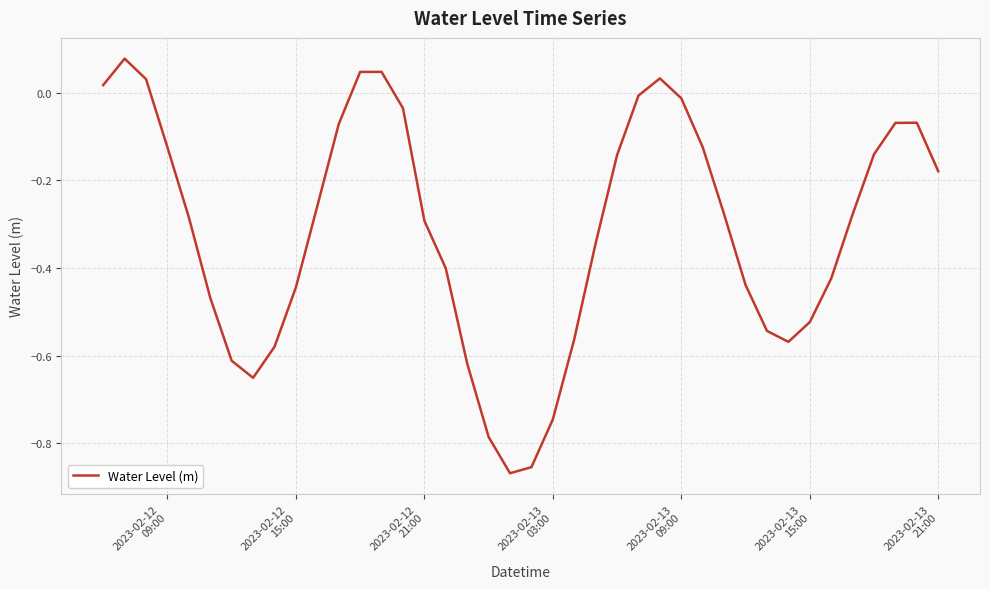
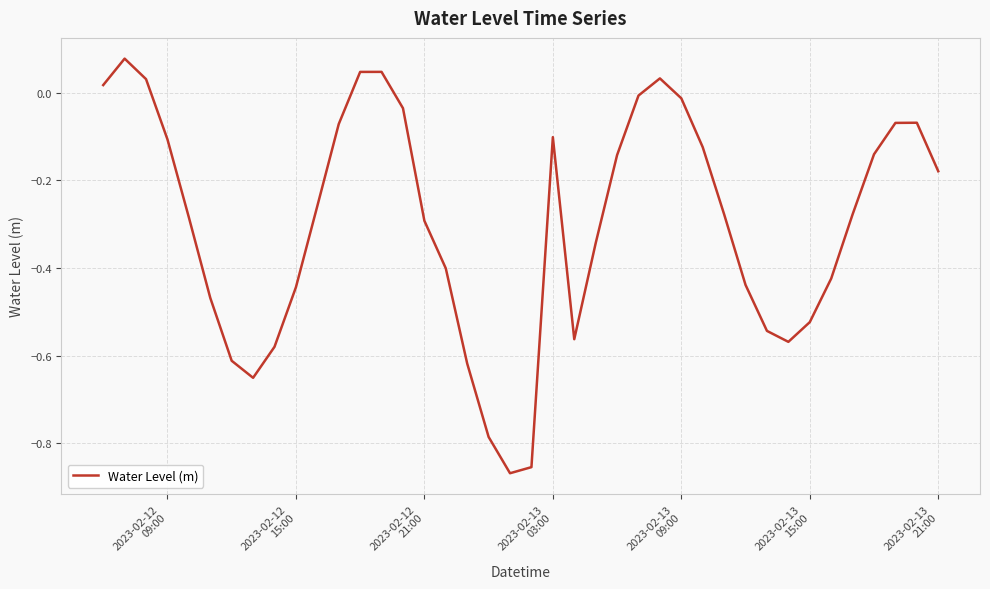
2023-02-12 09:00: -0.12 -> -0.11
2023-02-13 03:00: -0.75 -> -0.10
